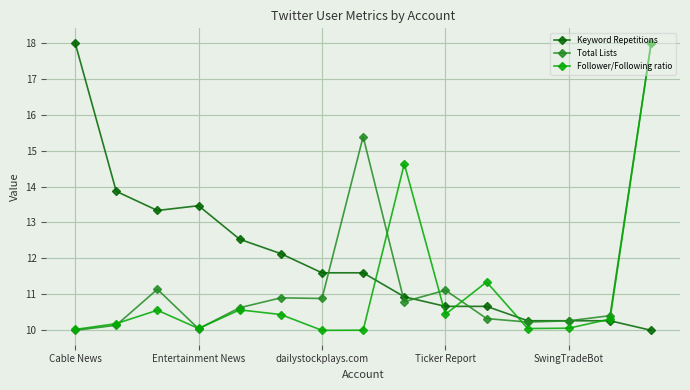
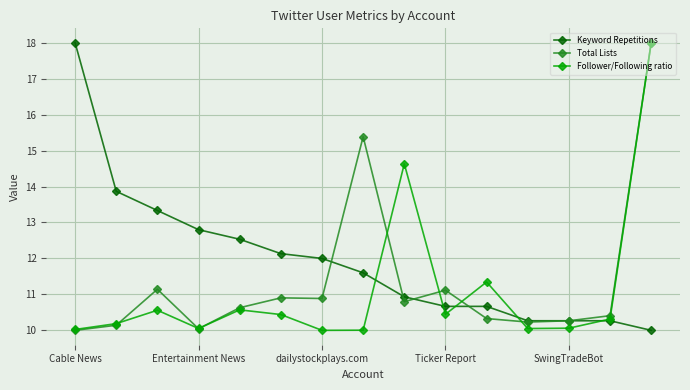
Keyword Repetitions, Entertainment News: 13.5 -> 12.8
Keyword Repetitions, dailystockplays.com: 11.6 -> 12.0
